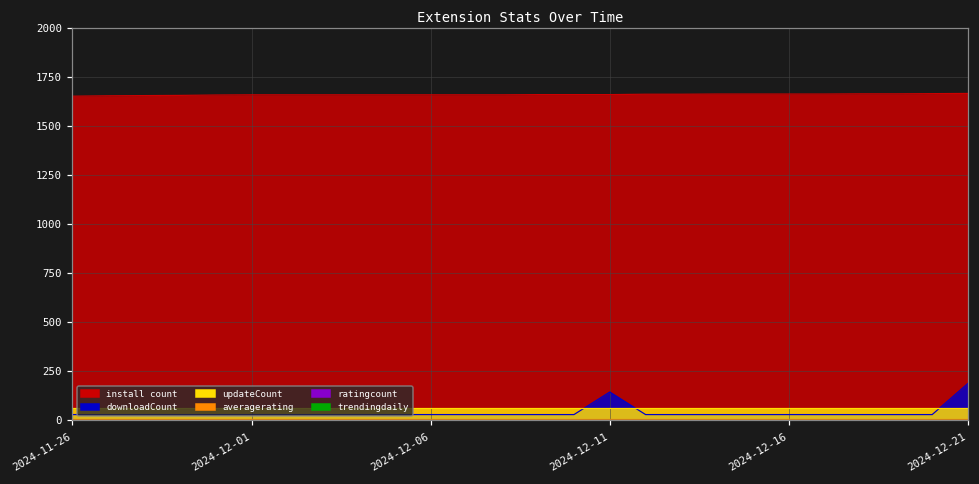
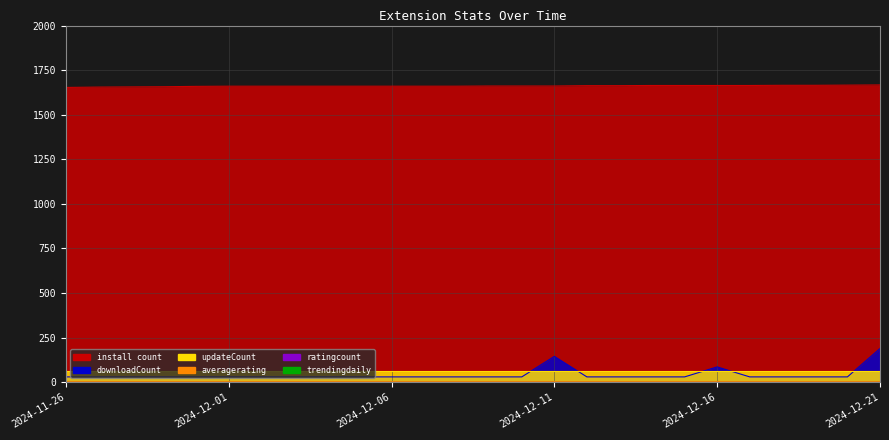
downloadCount, 2024-12-16: 30 -> 90
